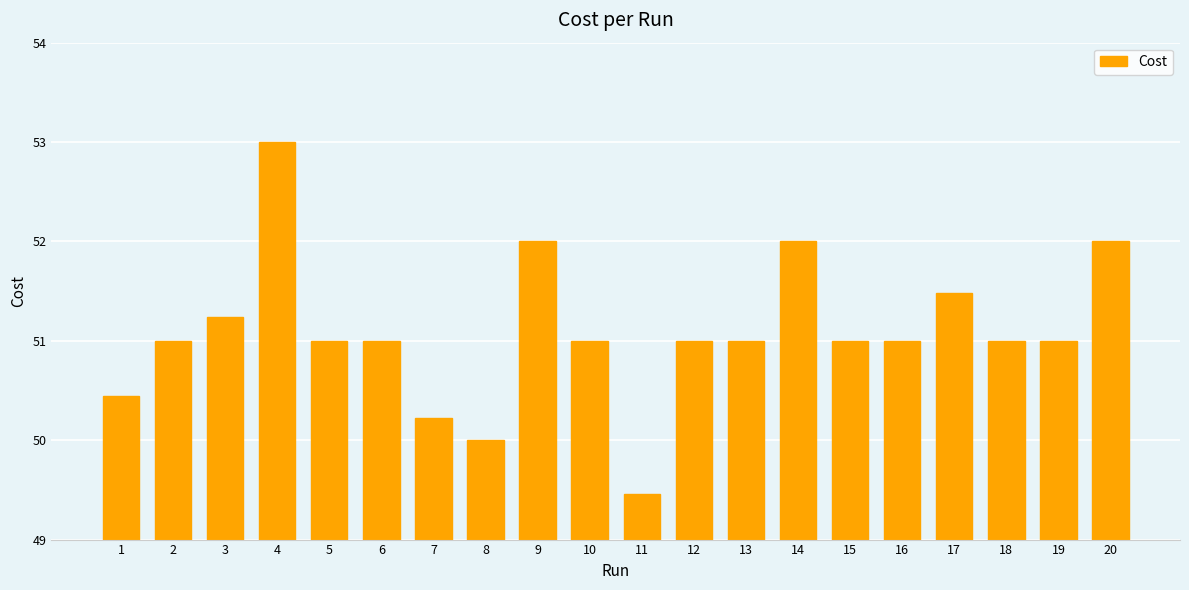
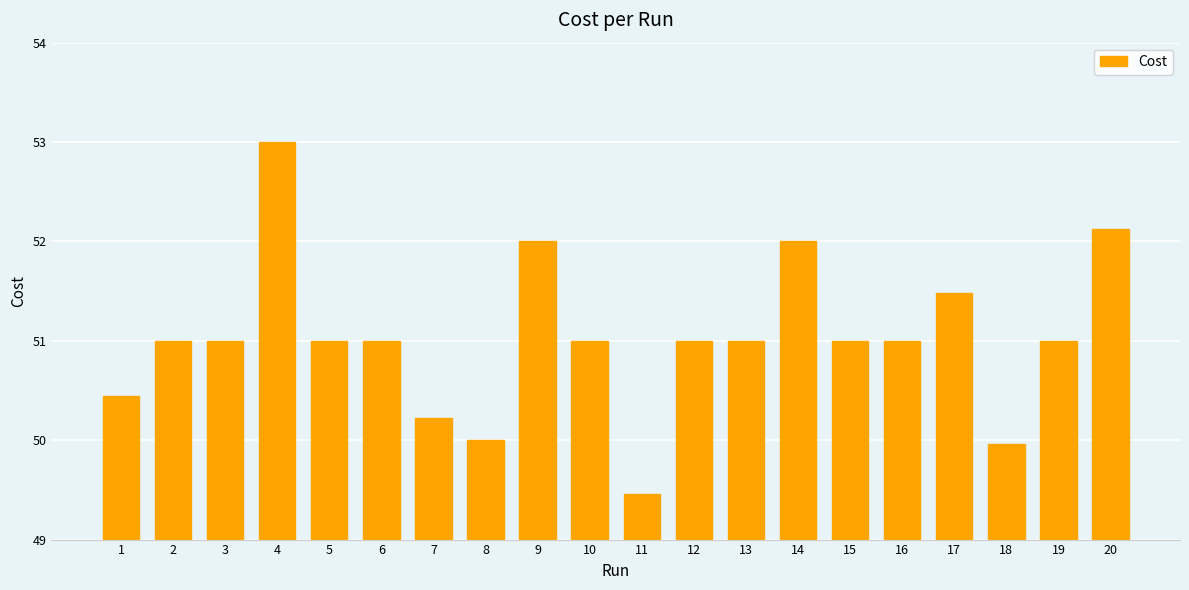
3: 51.2 -> 51.0
18: 51.0 -> 50.0
20: 52.0 -> 52.1
